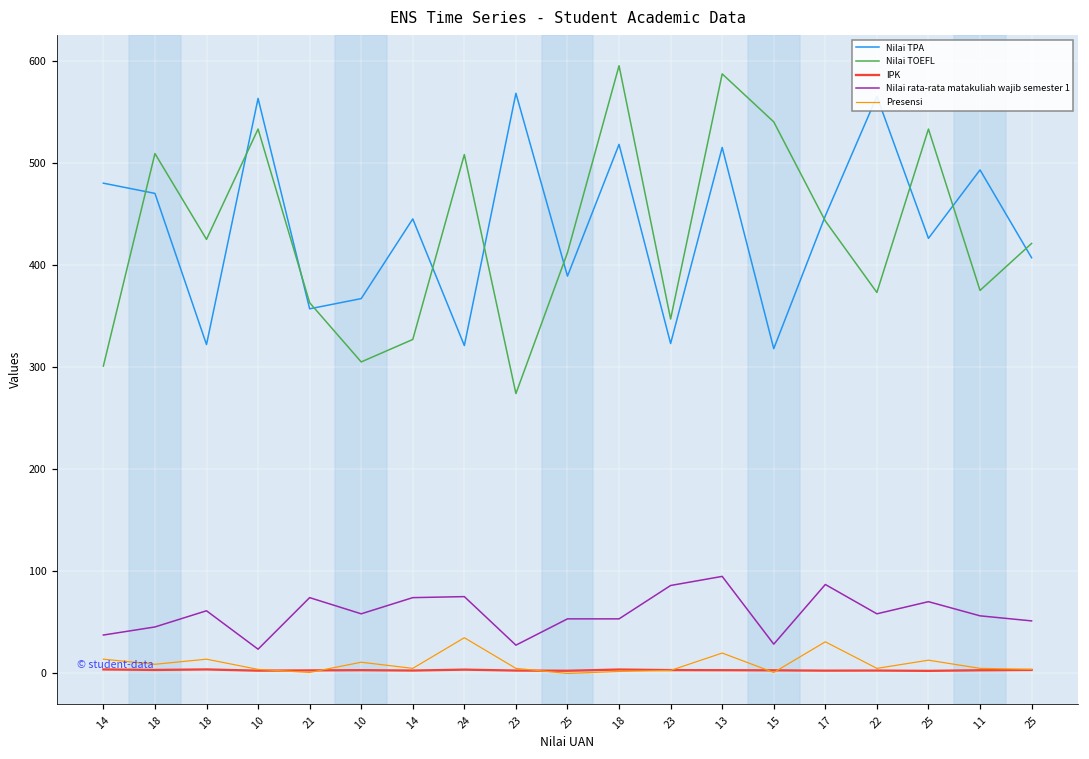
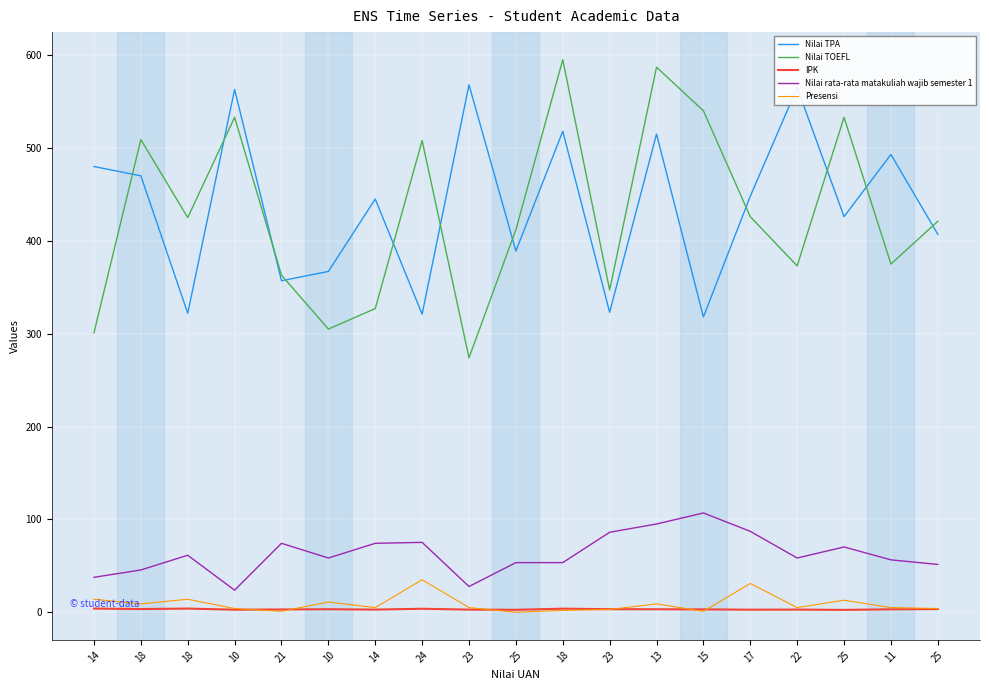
Presensi, 13: 20 -> 10
Nilai rata-rata matakuliah wajib semester 1, 15: 30 -> 110
Nilai TOEFL, 17: 440 -> 430
